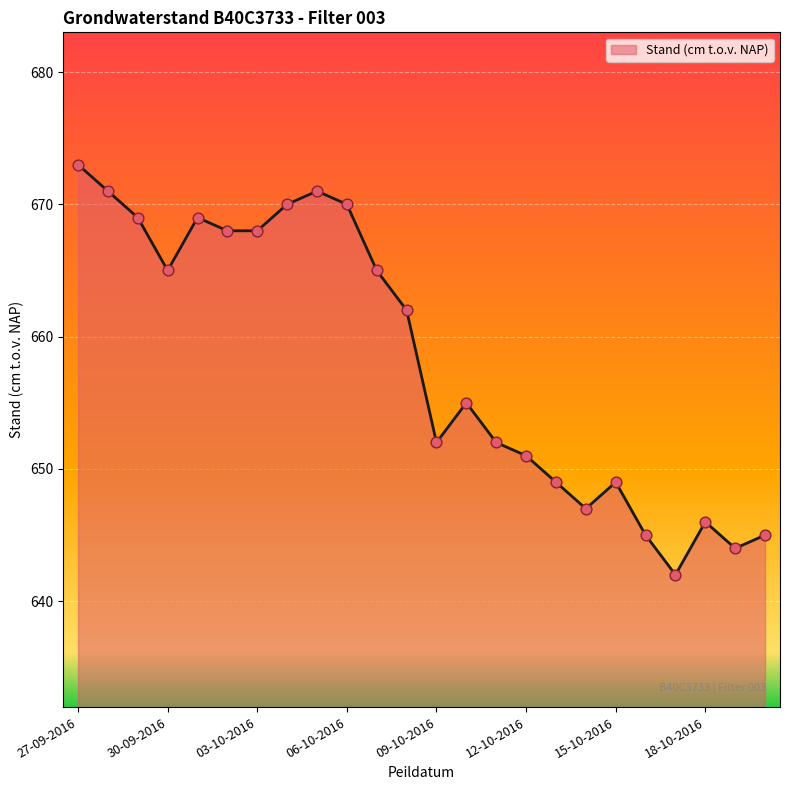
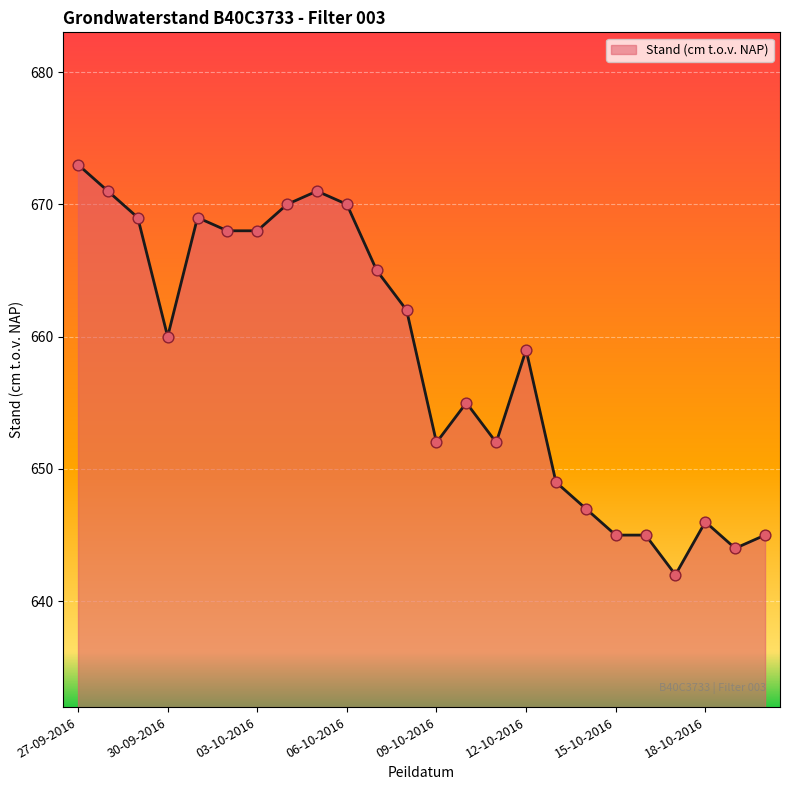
30-09-2016: 665 -> 660
12-10-2016: 651 -> 659
15-10-2016: 649 -> 645
